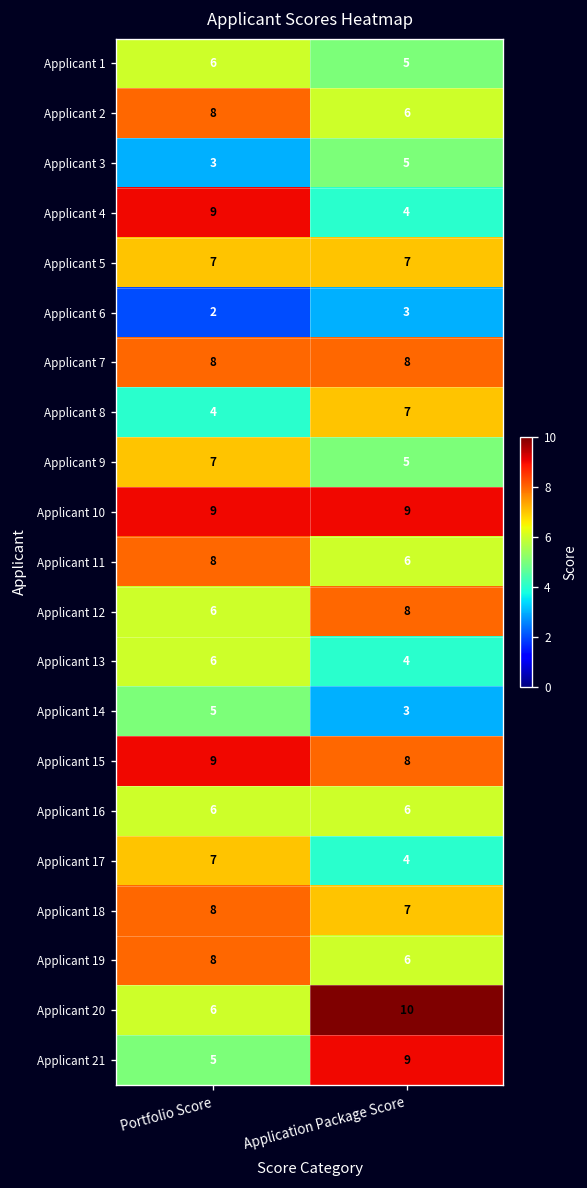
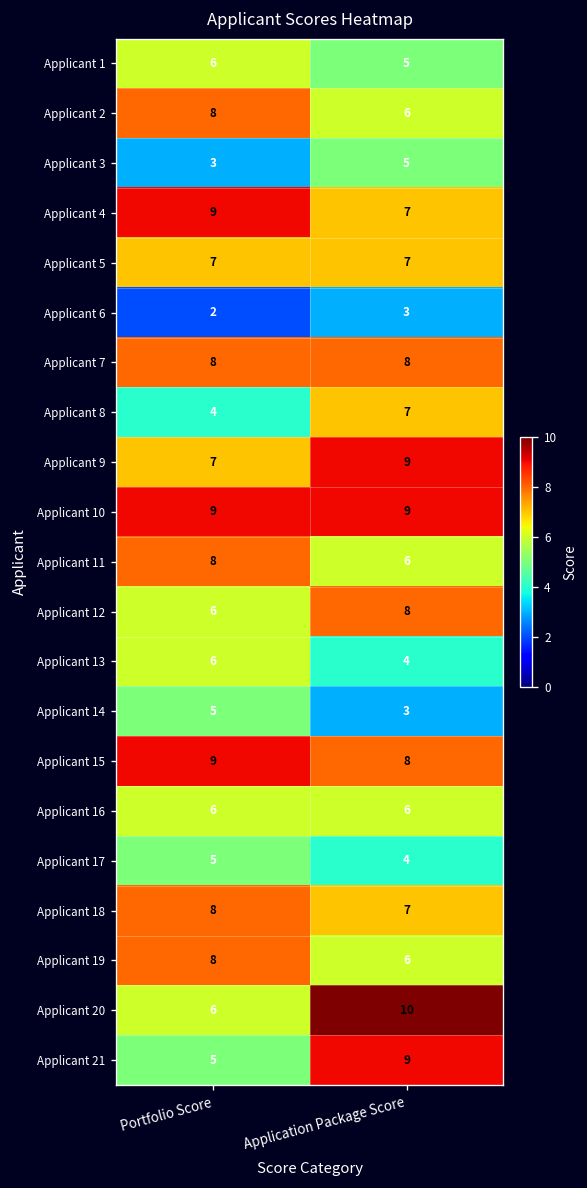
Applicant 4, Application Package Score: 4 -> 7
Applicant 9, Application Package Score: 5 -> 9
Applicant 17, Portfolio Score: 7 -> 5
